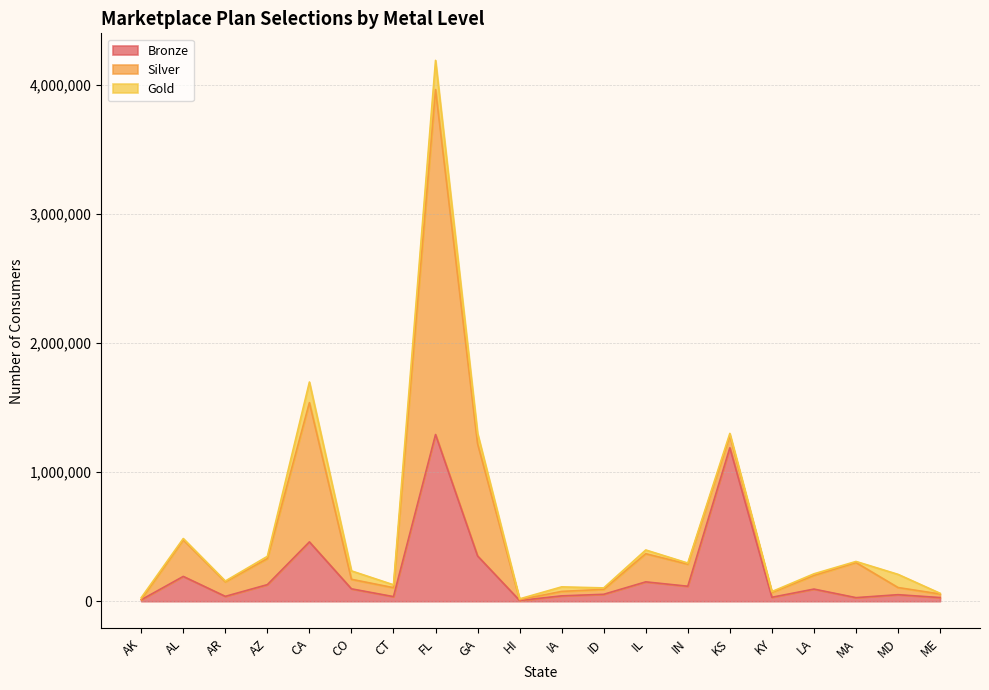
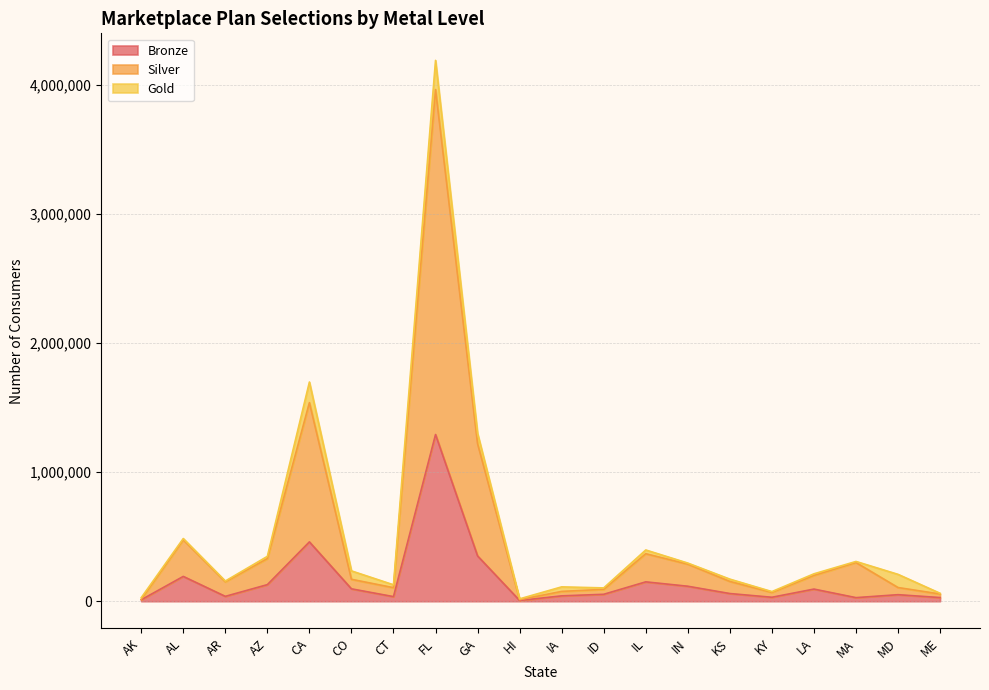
Bronze, KS: 1,190,000 -> 60,000
